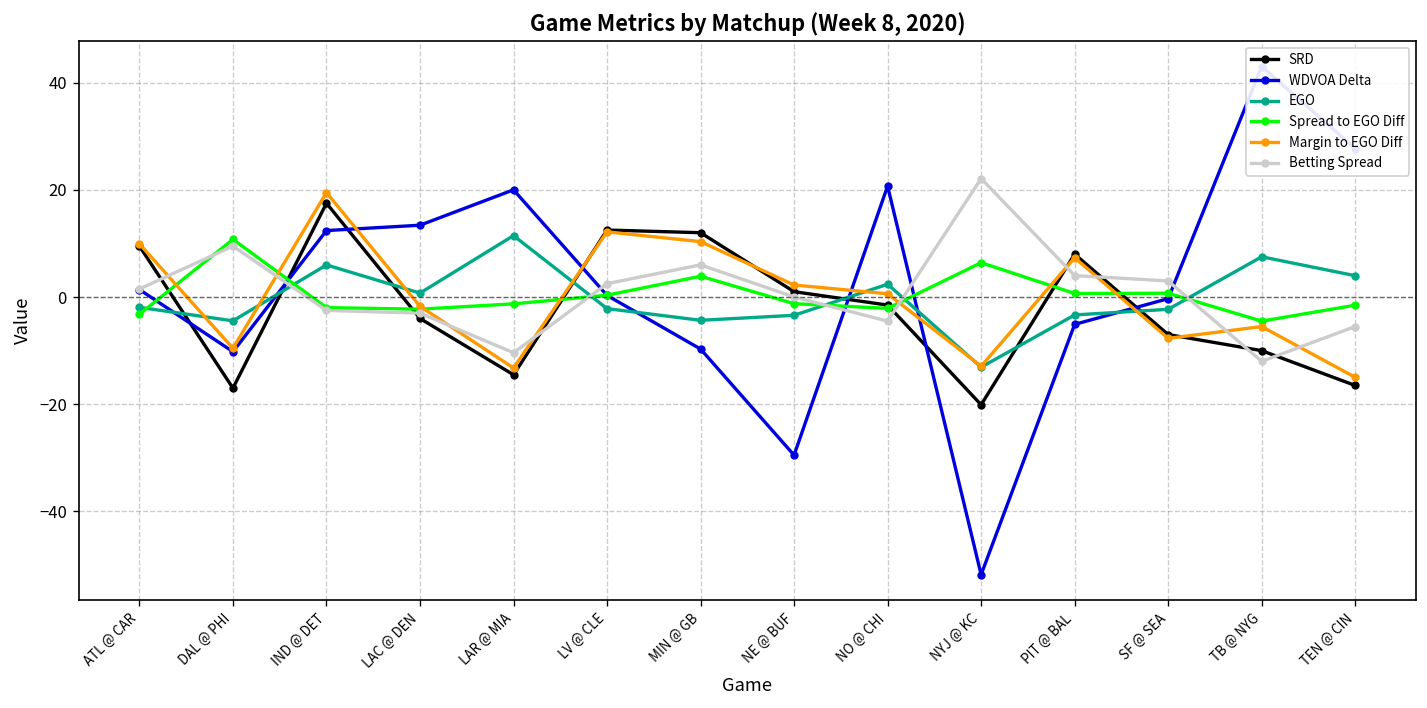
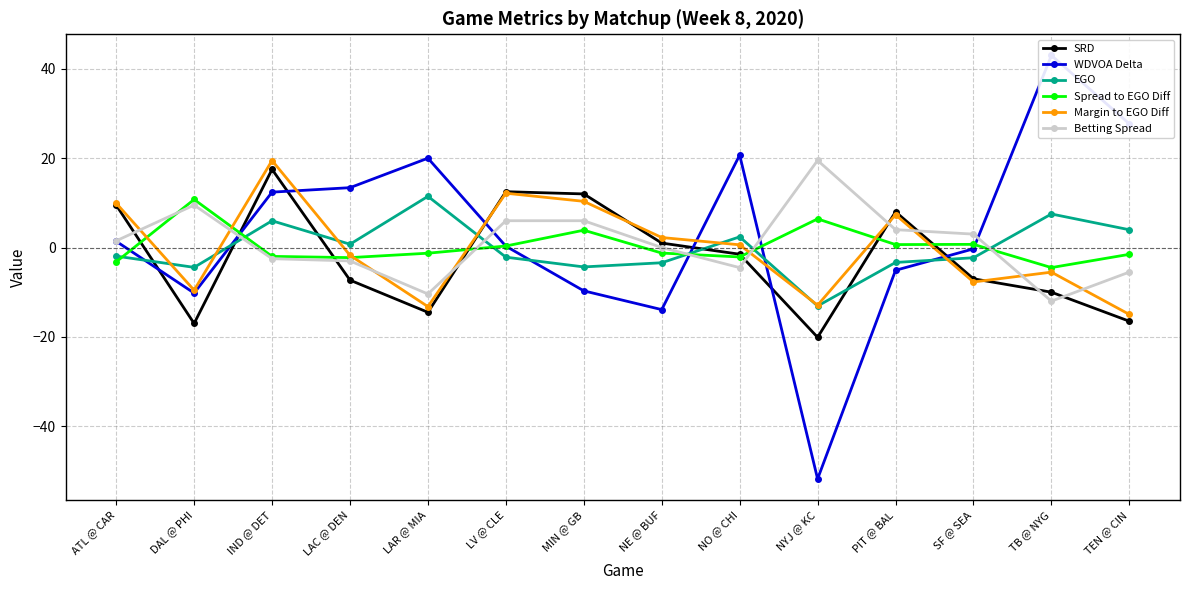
SRD, LAC @ DEN: -4 -> -7
Betting Spread, LV @ CLE: 3 -> 6
WDVOA Delta, NE @ BUF: -30 -> -14
Betting Spread, NYJ @ KC: 22 -> 20
